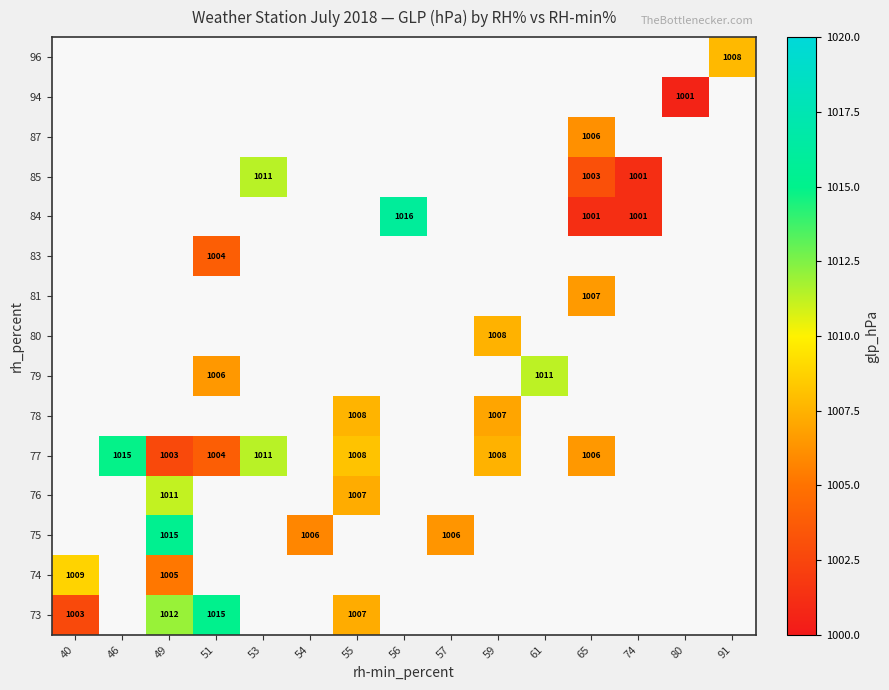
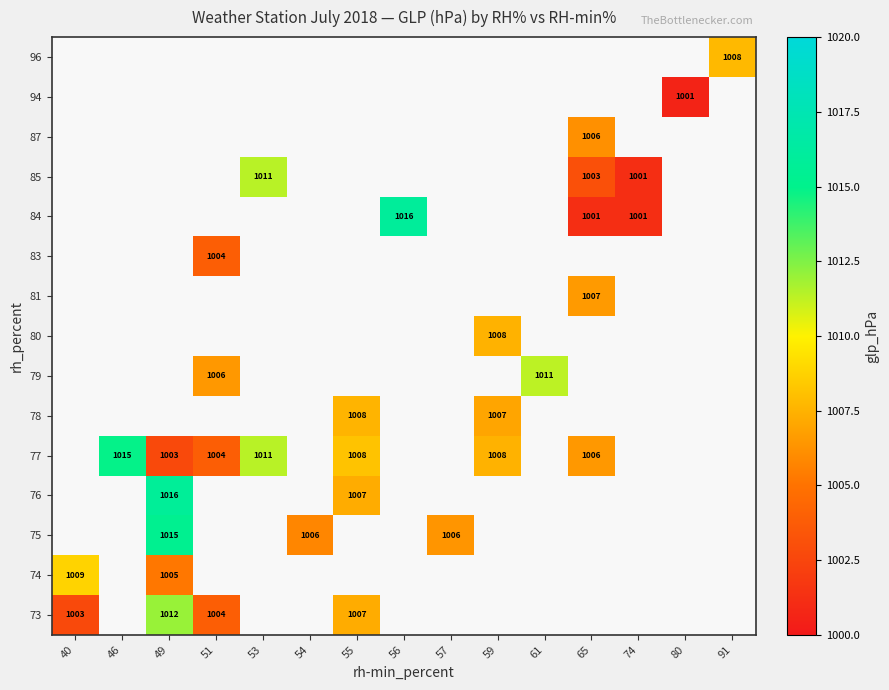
76, 49: 1011 -> 1016
73, 51: 1015 -> 1004
